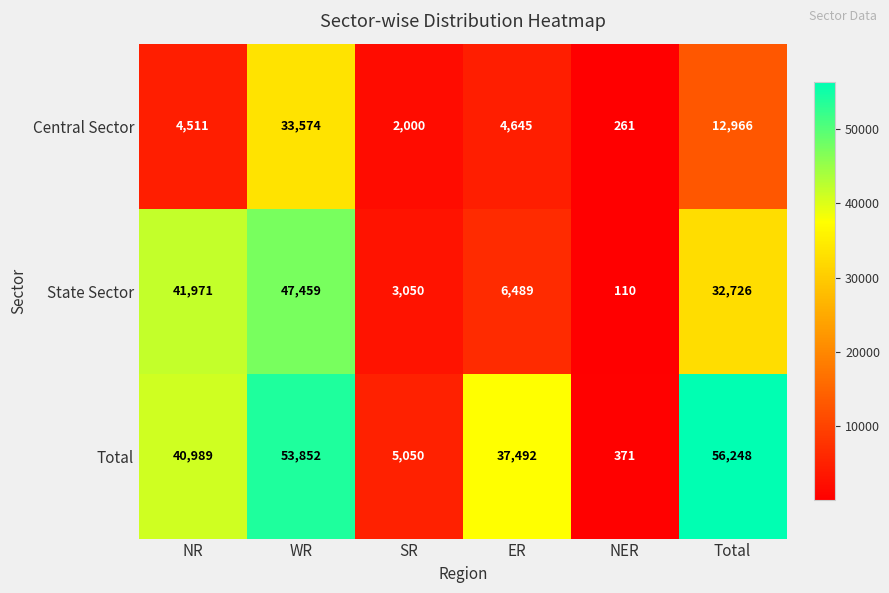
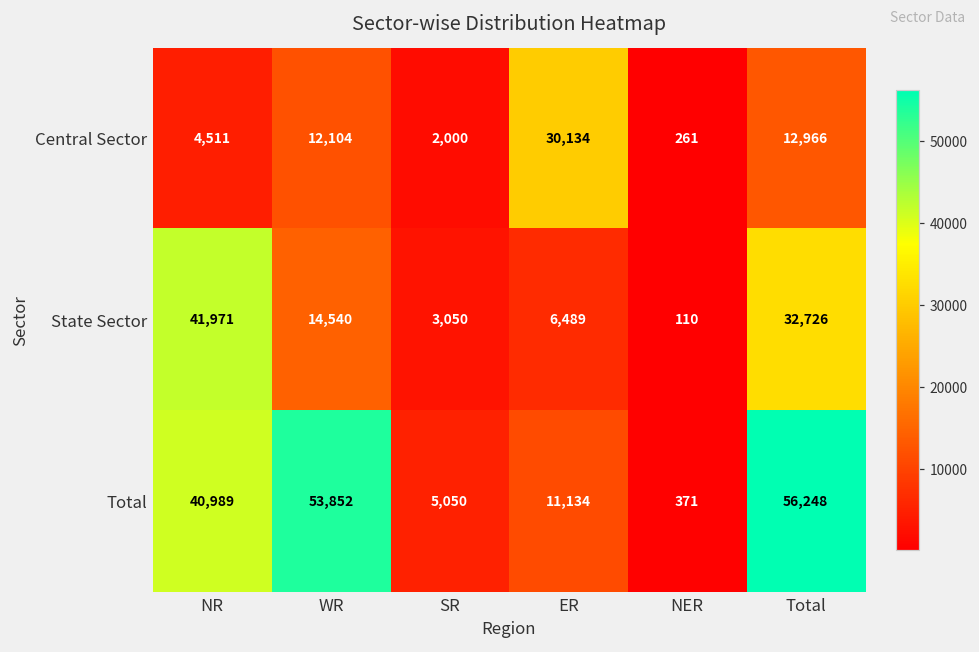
Central Sector, WR: 33,574 -> 12,104
Central Sector, ER: 4,645 -> 30,134
State Sector, WR: 47,459 -> 14,540
Total, ER: 37,492 -> 11,134
